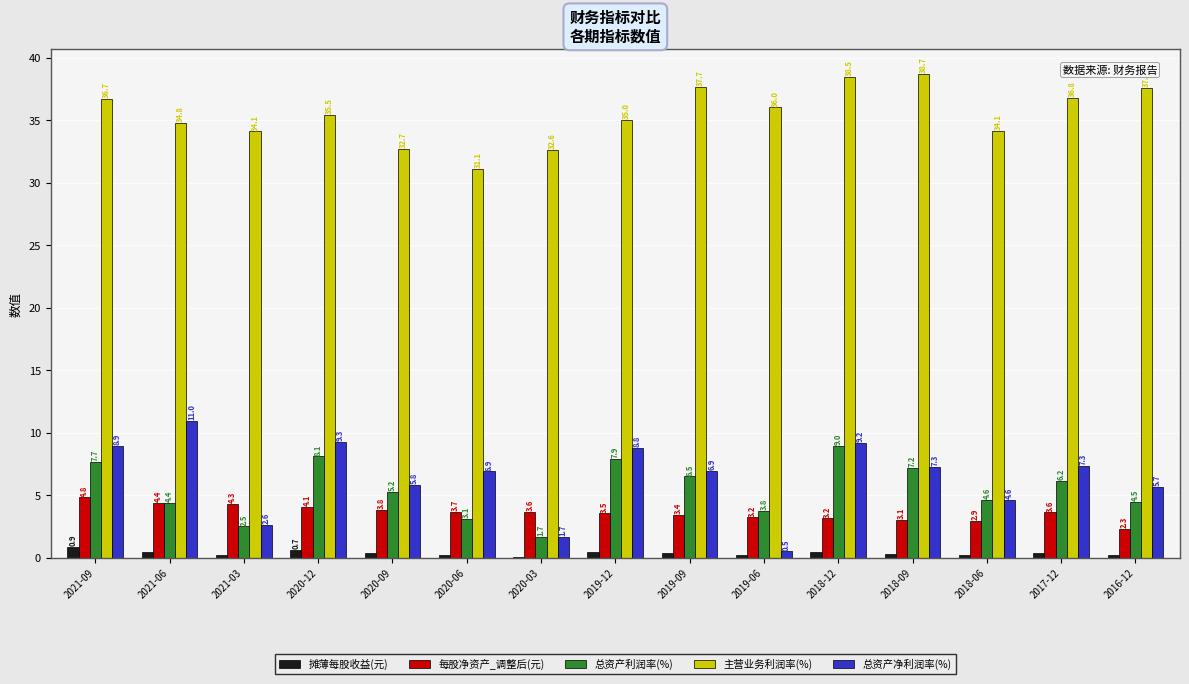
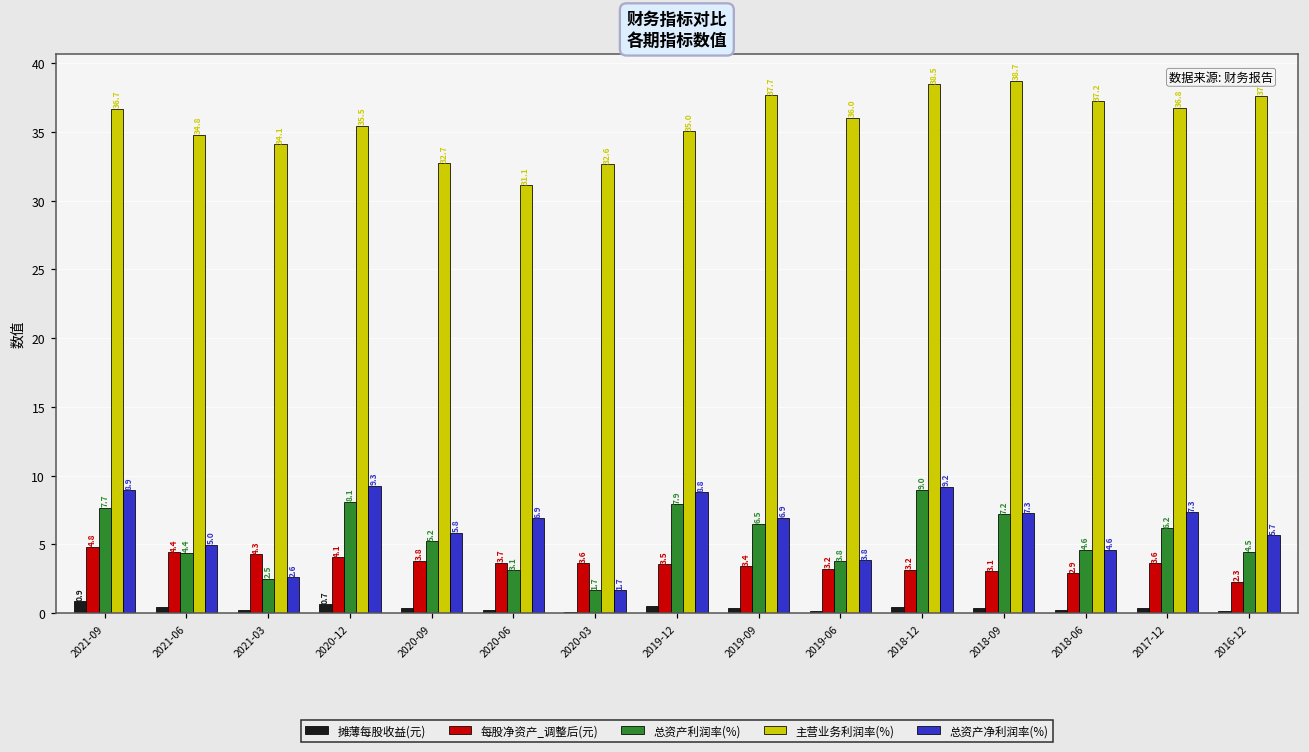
总资产净利润率(%), 2021-06: 11.0 -> 5.0
总资产净利润率(%), 2019-06: 0.5 -> 3.8
主营业务利润率(%), 2018-06: 34.1 -> 37.2
